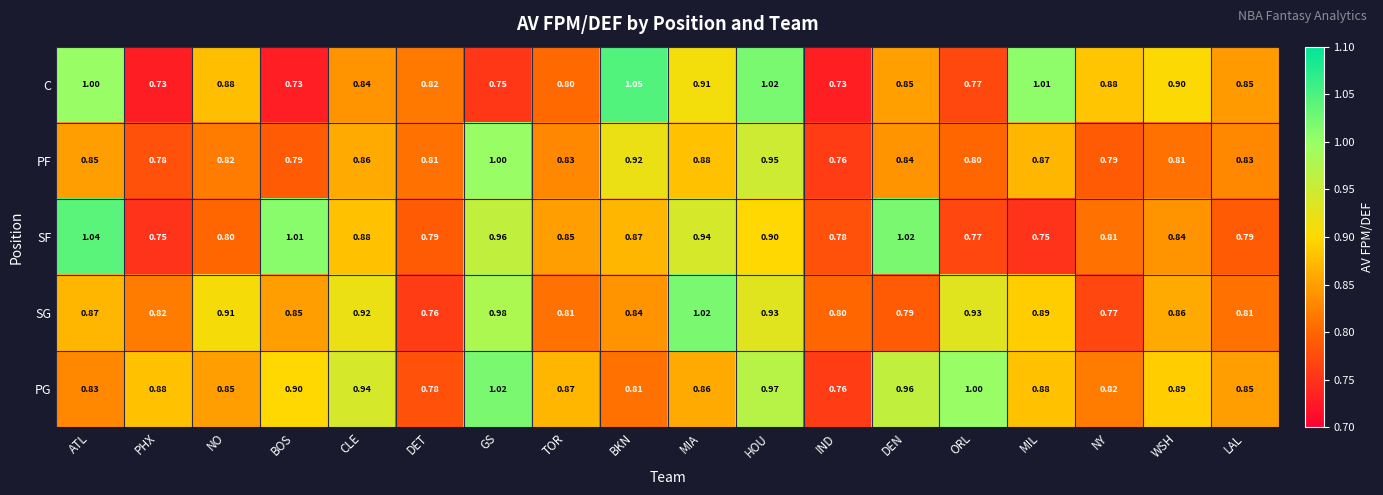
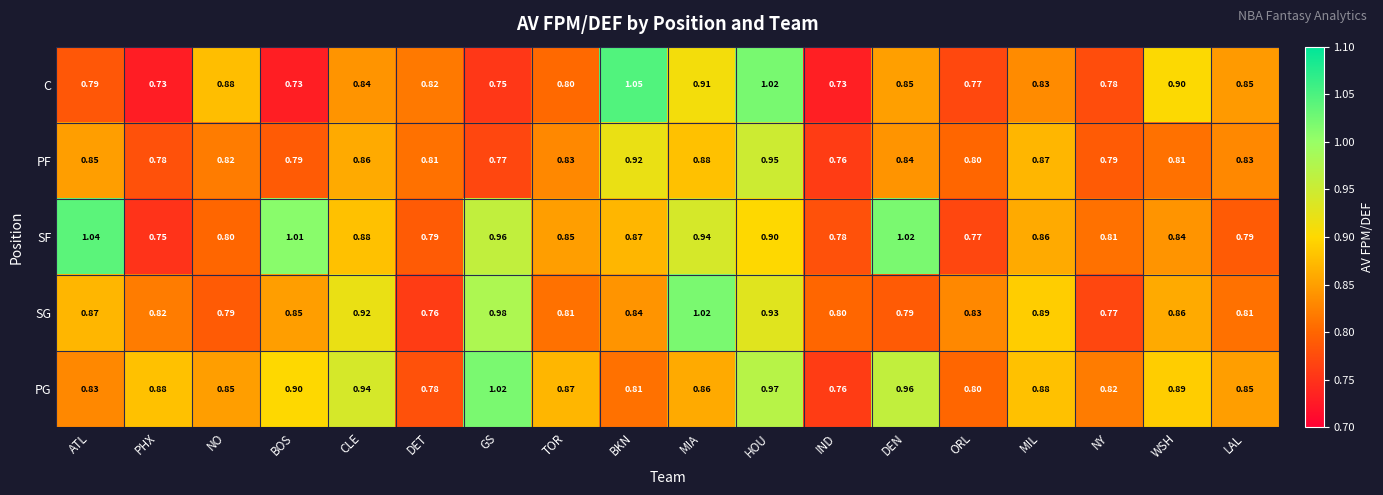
C, ATL: 1.00 -> 0.79
C, MIL: 1.01 -> 0.83
C, NY: 0.88 -> 0.78
PF, GS: 1.00 -> 0.77
SF, MIL: 0.75 -> 0.86
SG, NO: 0.91 -> 0.79
SG, ORL: 0.93 -> 0.83
PG, ORL: 1.00 -> 0.80
